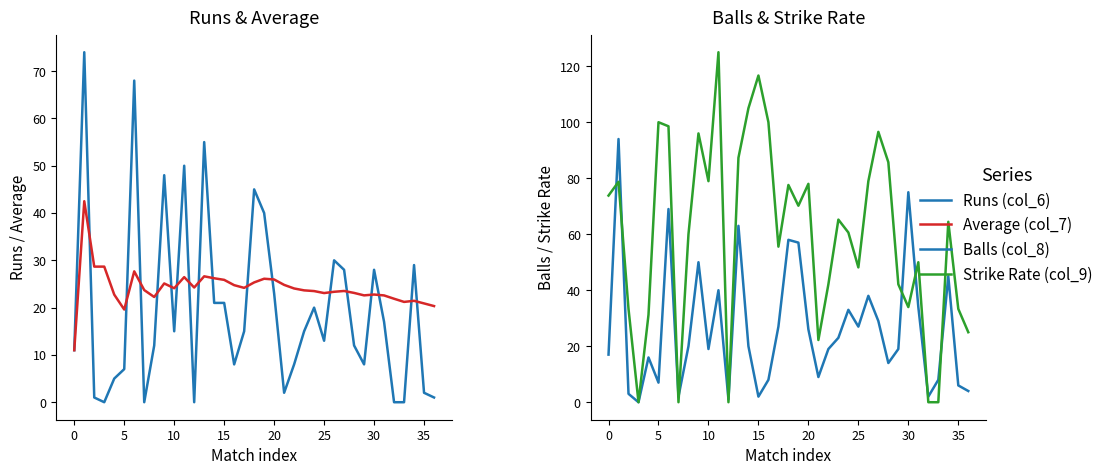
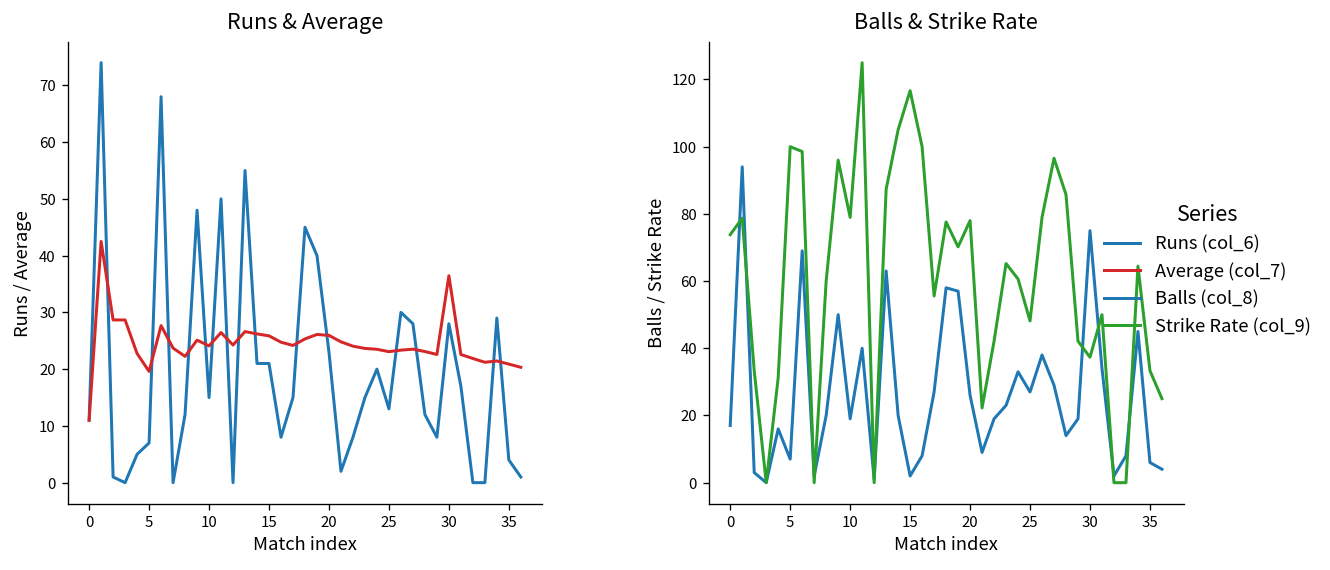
Runs & Average, Average (col_7), 30: 23 -> 36
Runs & Average, Runs (col_6), 35: 2 -> 4
Balls & Strike Rate, Strike Rate (col_9), 30: 34 -> 37
